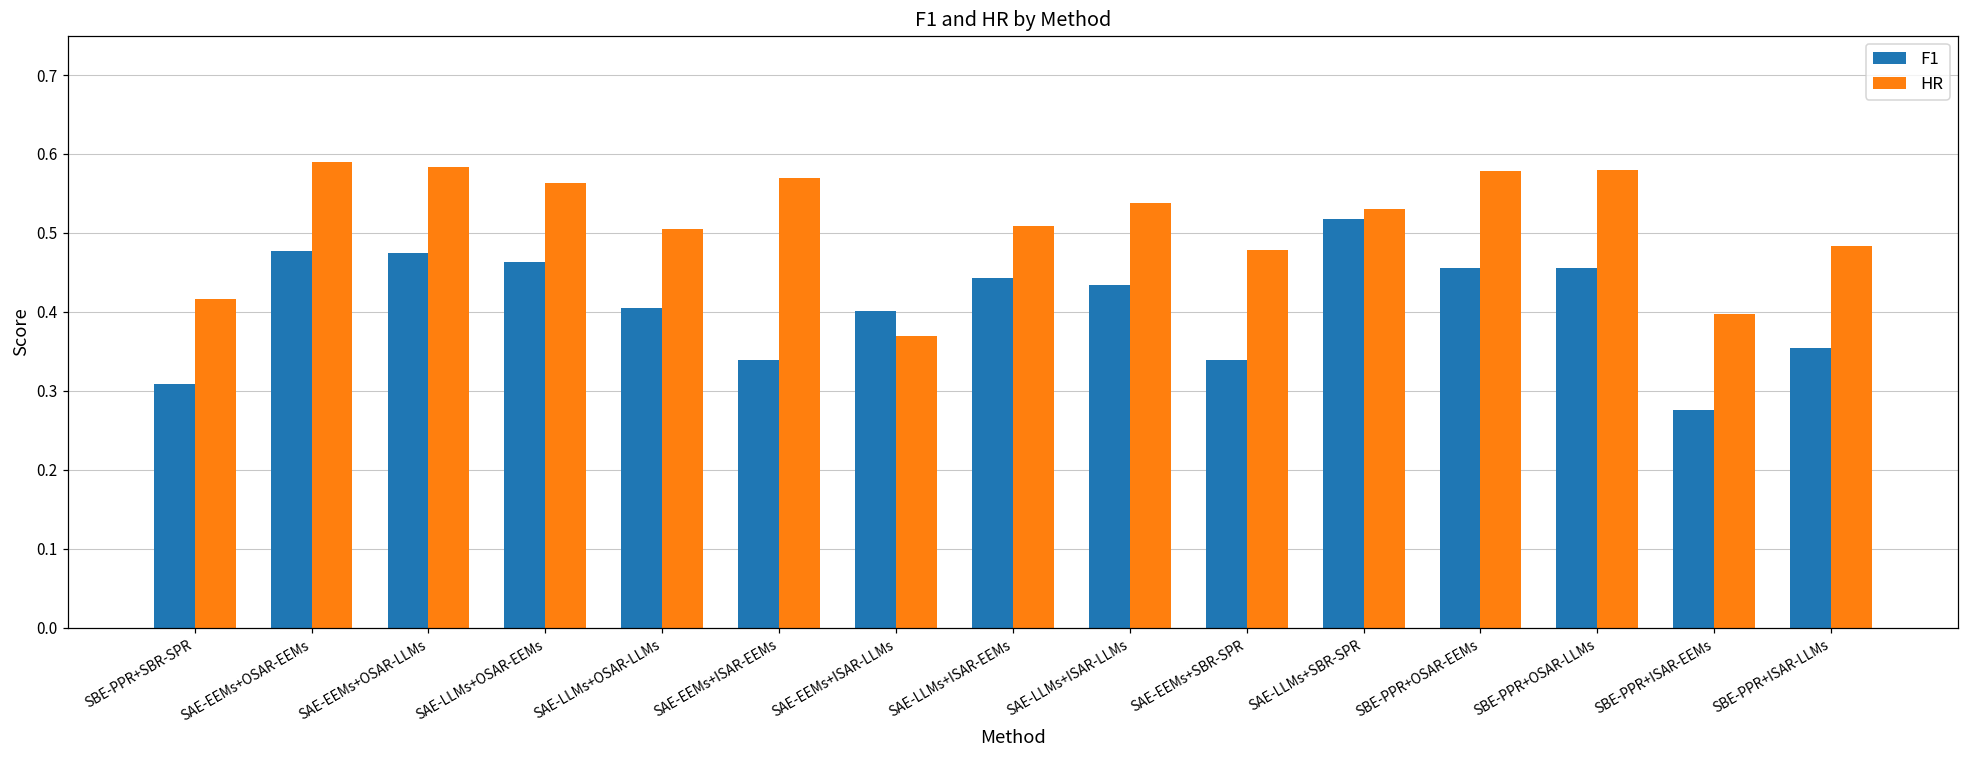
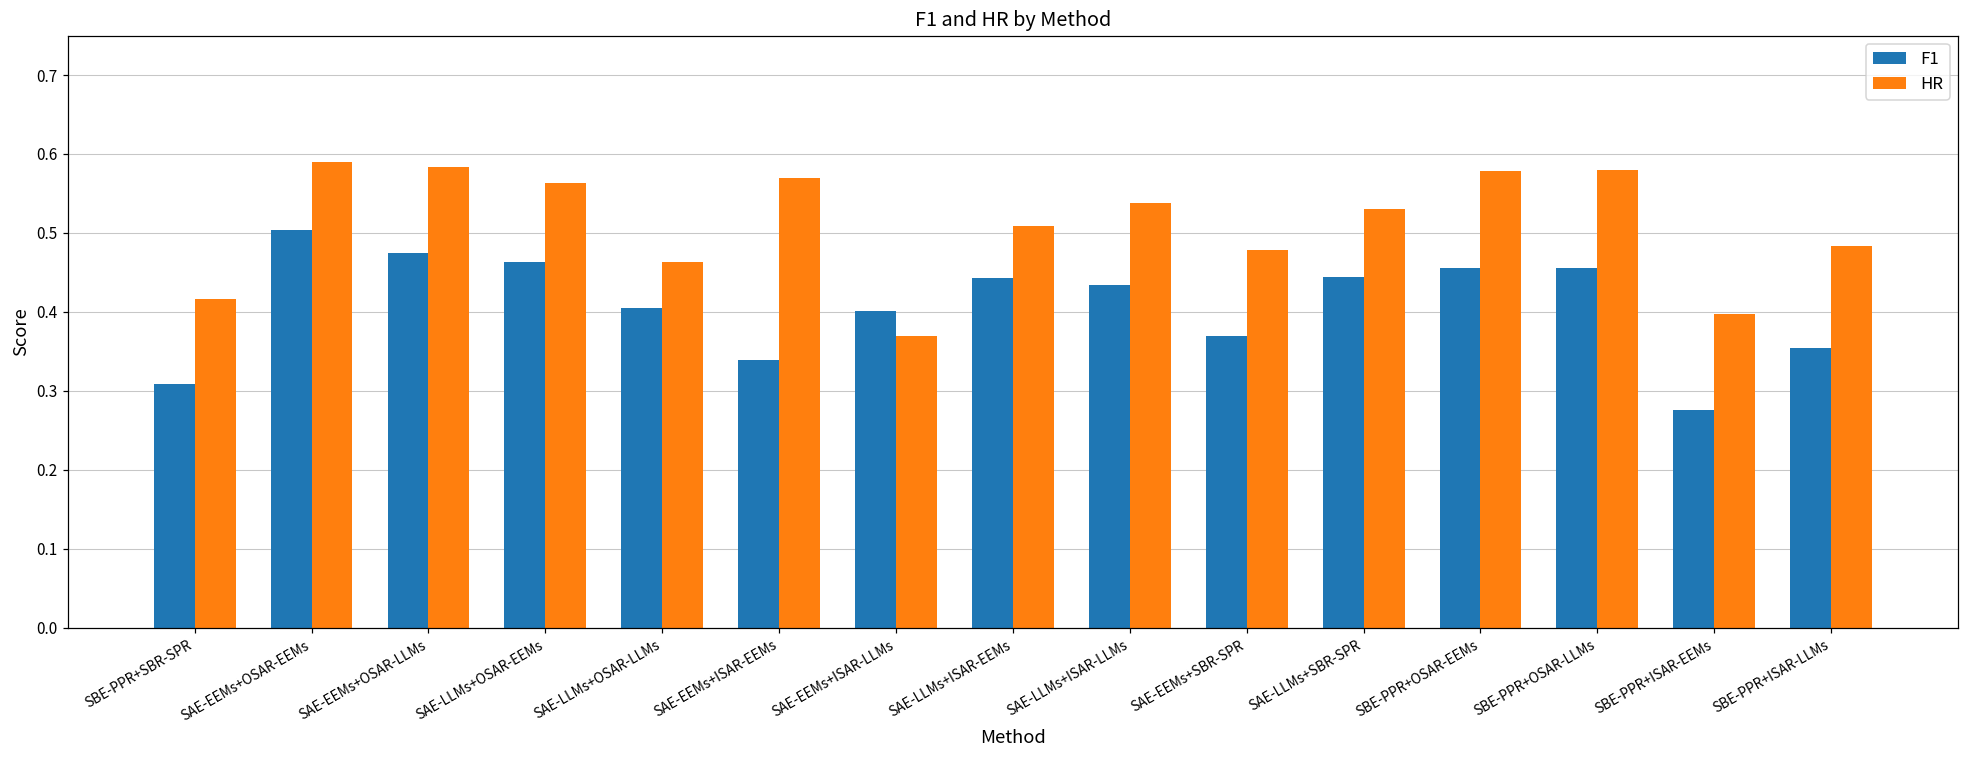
F1, SAE-EEMs+OSAR-EEMs: 0.48 -> 0.50
HR, SAE-LLMs+OSAR-LLMs: 0.51 -> 0.46
F1, SAE-EEMs+SBR-SPR: 0.34 -> 0.37
F1, SAE-LLMs+SBR-SPR: 0.52 -> 0.44
